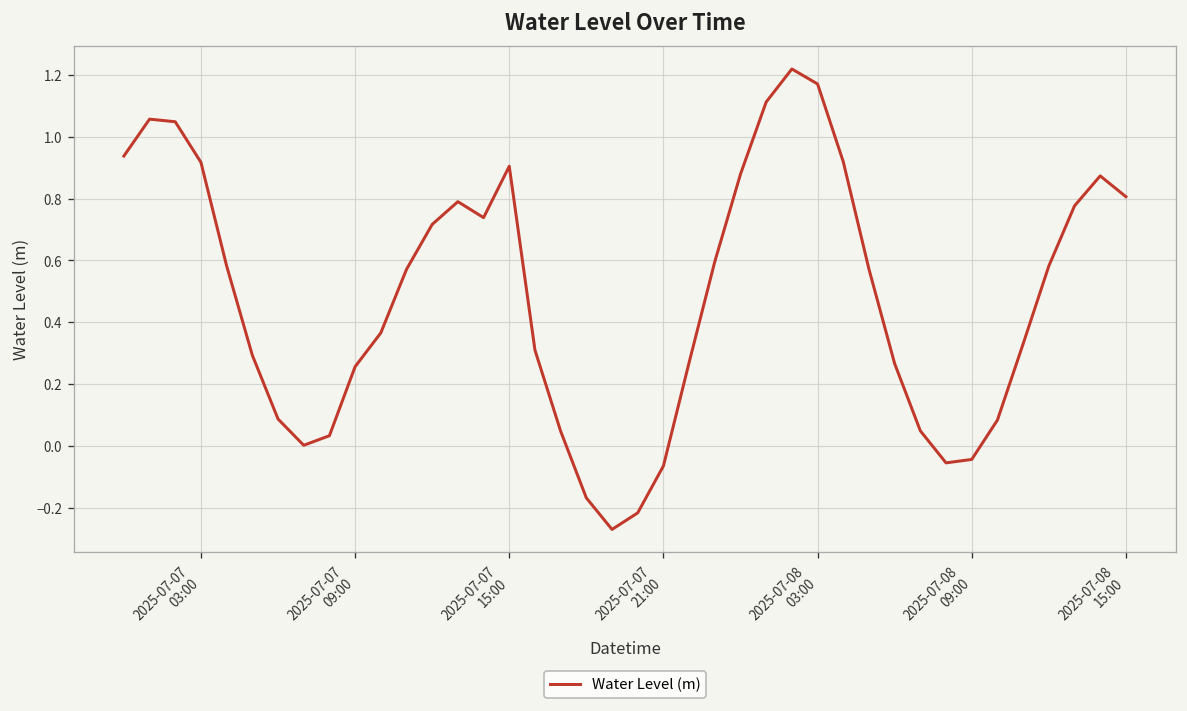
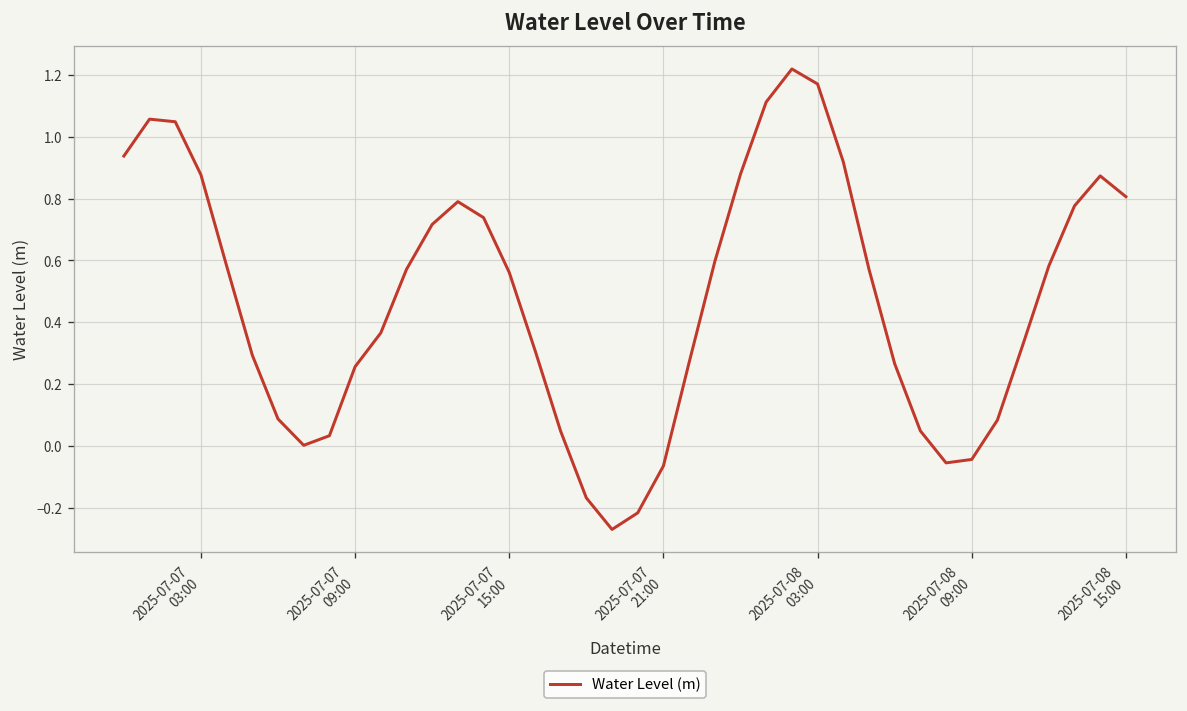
2025-07-07 03:00: 0.92 -> 0.88
2025-07-07 15:00: 0.90 -> 0.56
